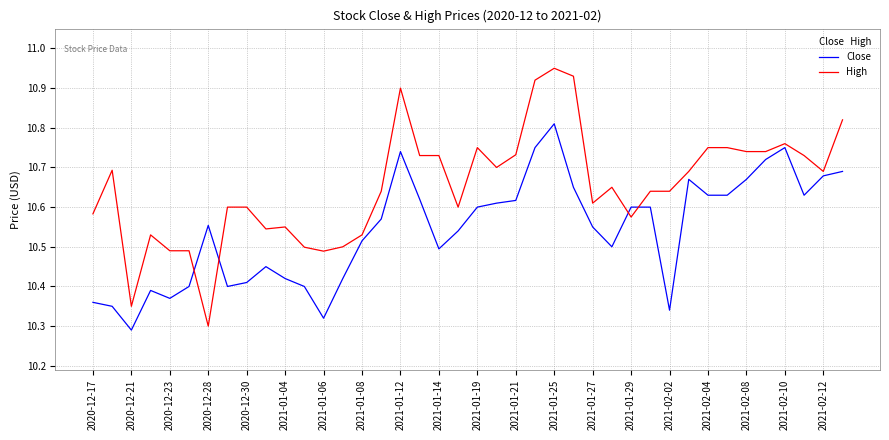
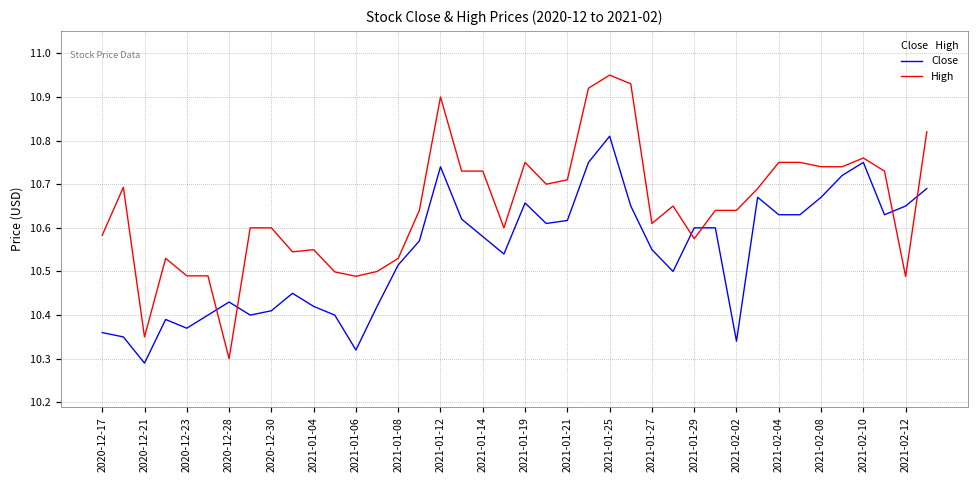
Close, 2020-12-28: 10.55 -> 10.43
Close, 2021-01-14: 10.49 -> 10.58
Close, 2021-01-19: 10.60 -> 10.66
High, 2021-01-21: 10.73 -> 10.71
Close, 2021-02-12: 10.68 -> 10.65
High, 2021-02-12: 10.69 -> 10.49
